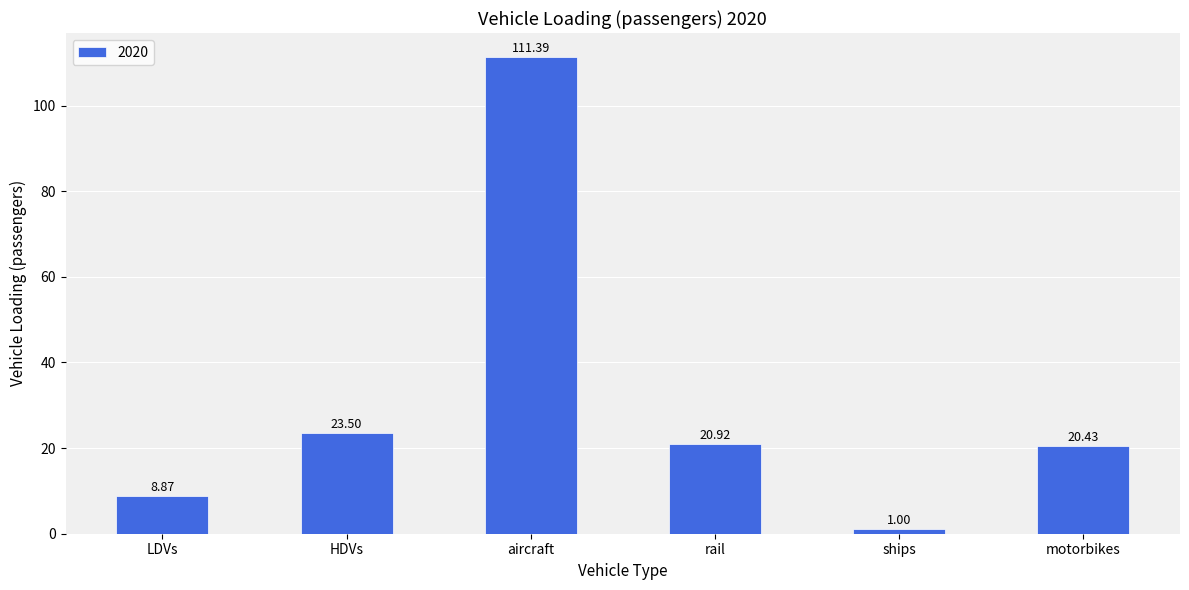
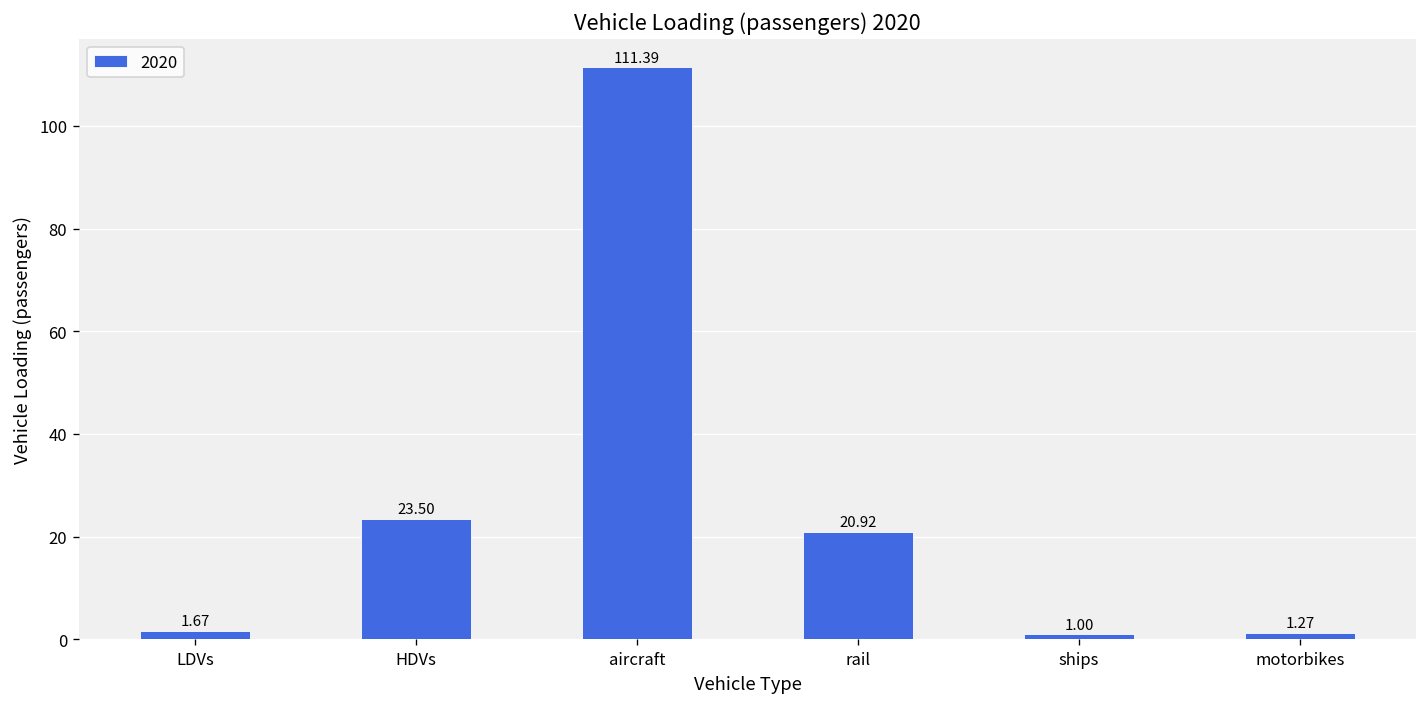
LDVs: 8.87 -> 1.67
motorbikes: 20.43 -> 1.27
